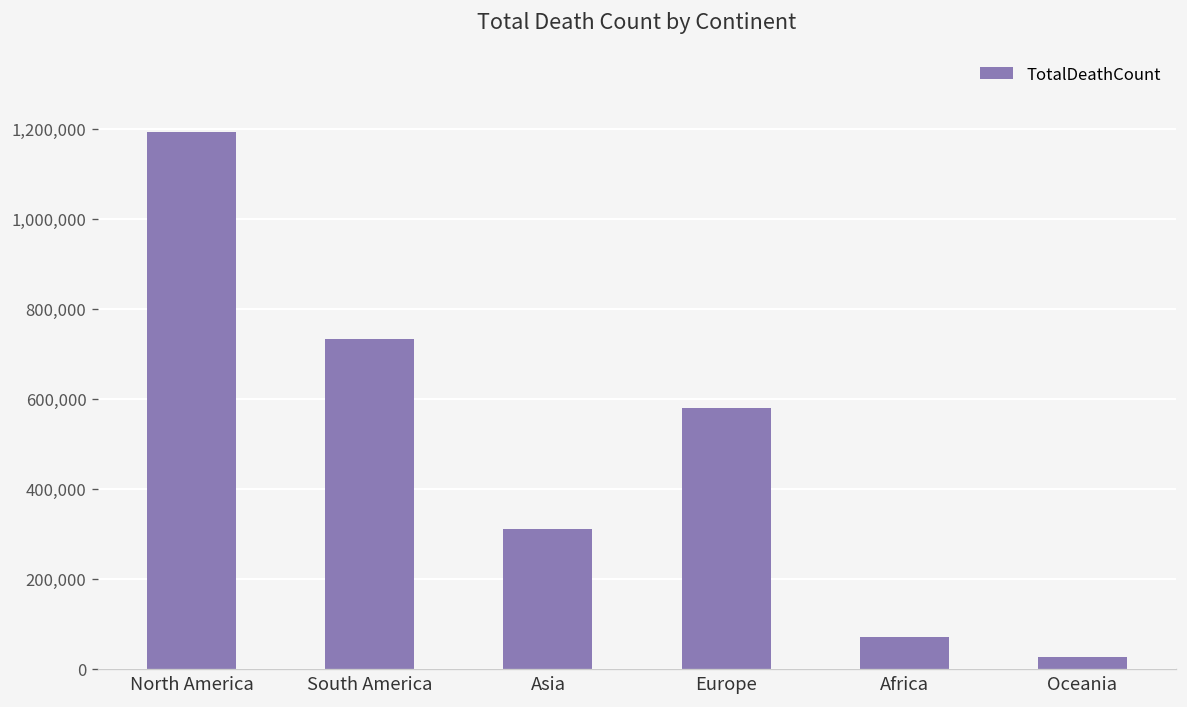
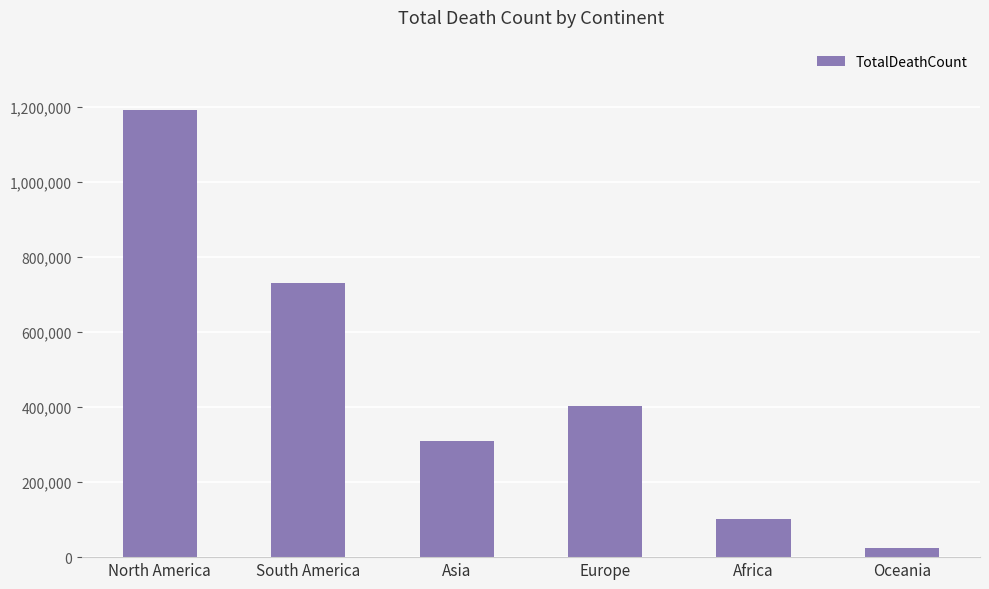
Europe: 580,000 -> 400,000
Africa: 70,000 -> 100,000
